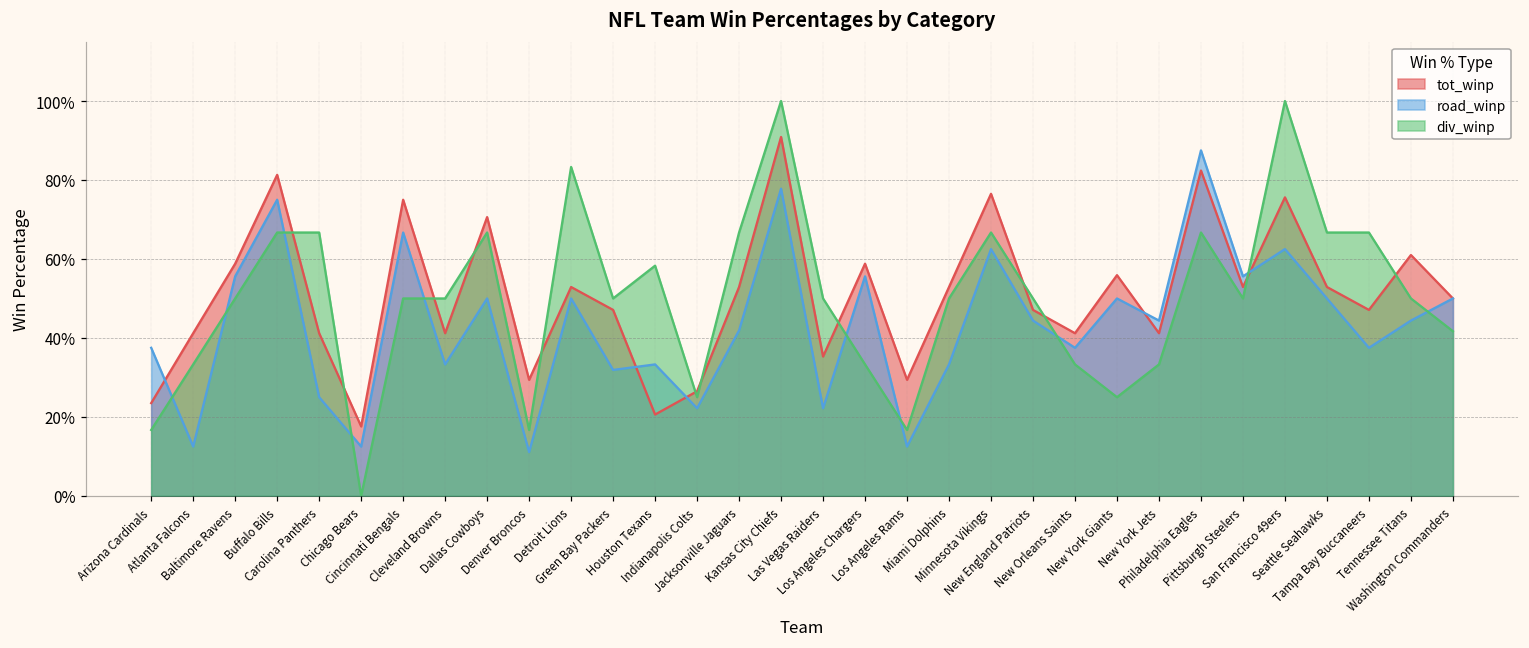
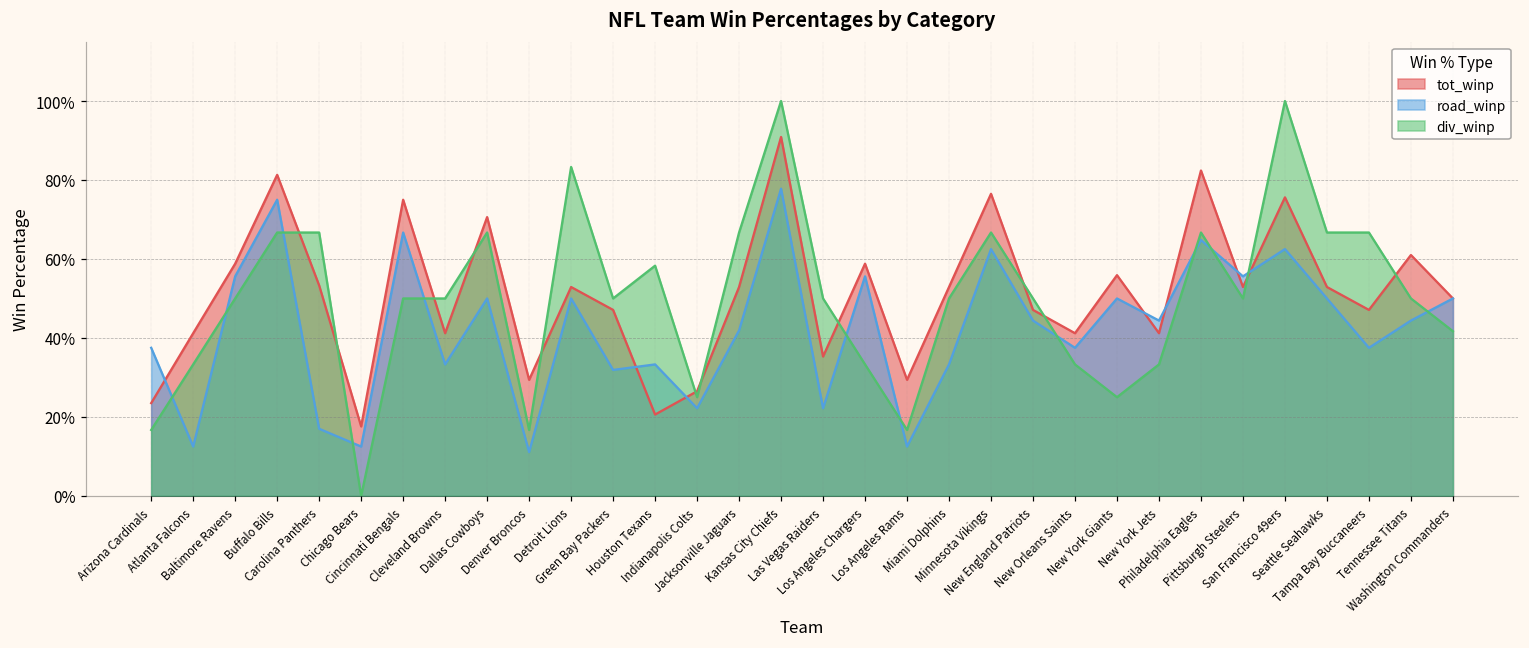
tot_winp, Carolina Panthers: 41% -> 53%
road_winp, Carolina Panthers: 25% -> 17%
road_winp, Philadelphia Eagles: 88% -> 65%
